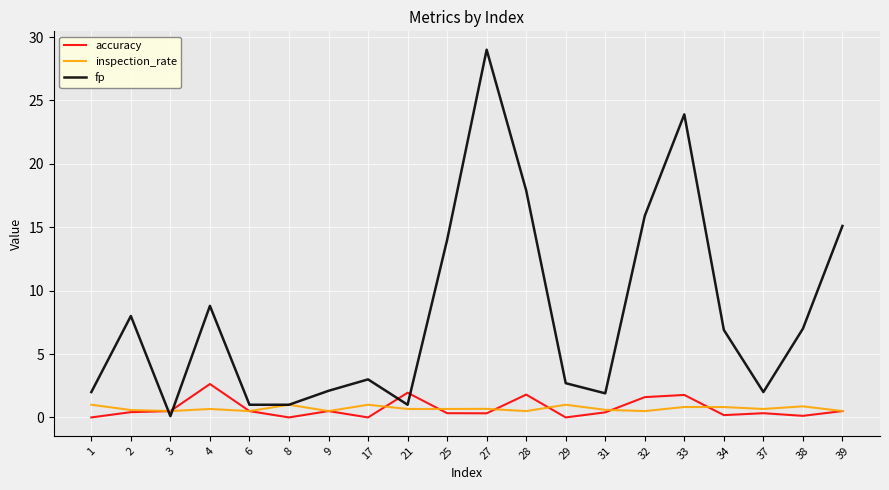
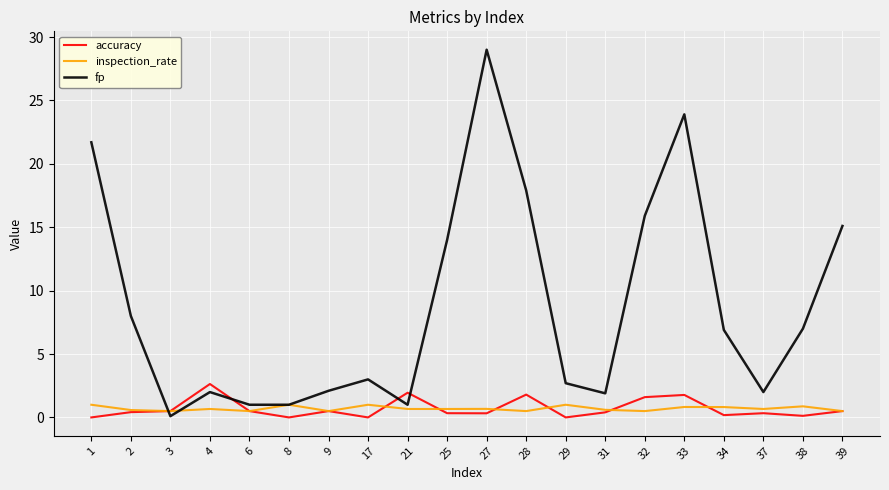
fp, 1: 2.0 -> 21.7
fp, 4: 8.8 -> 2.0
